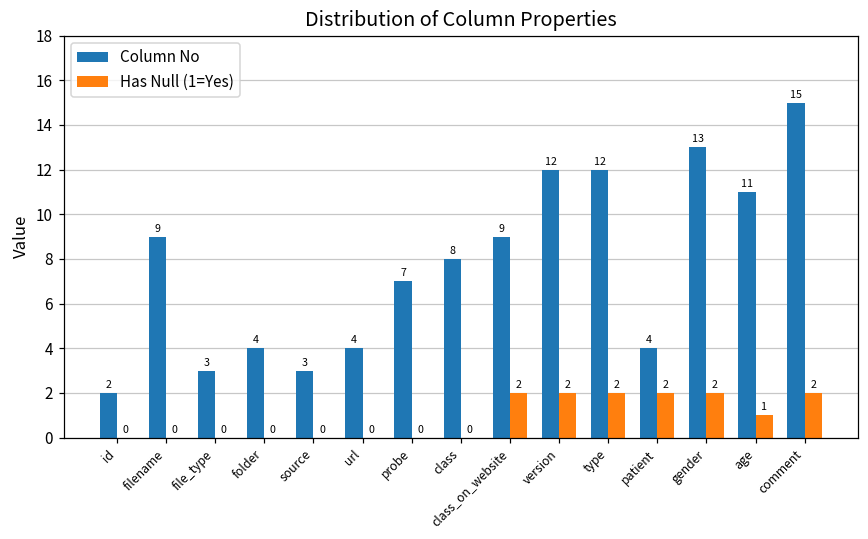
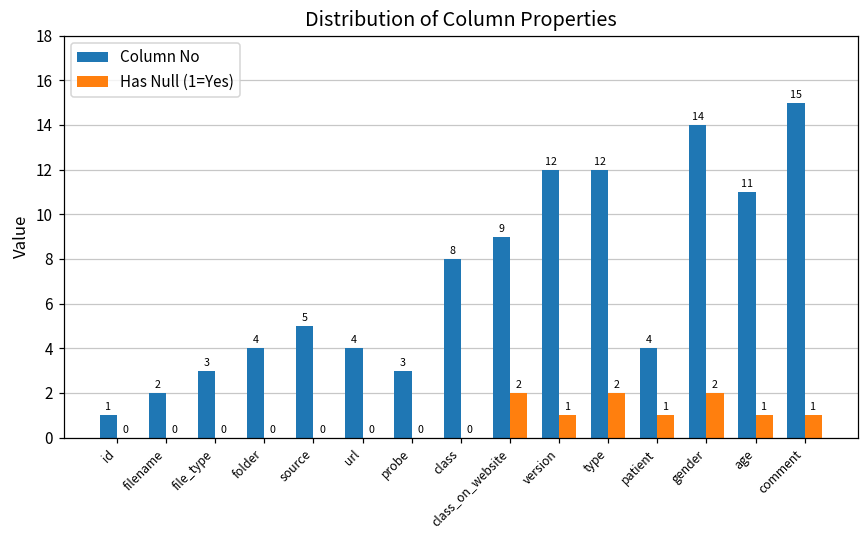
Column No, id: 2 -> 1
Column No, filename: 9 -> 2
Column No, source: 3 -> 5
Column No, probe: 7 -> 3
Has Null (1=Yes), version: 2 -> 1
Has Null (1=Yes), patient: 2 -> 1
Column No, gender: 13 -> 14
Has Null (1=Yes), comment: 2 -> 1
